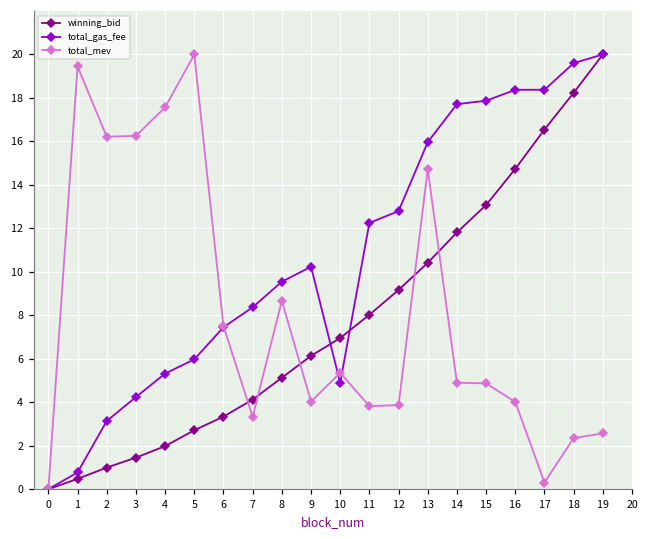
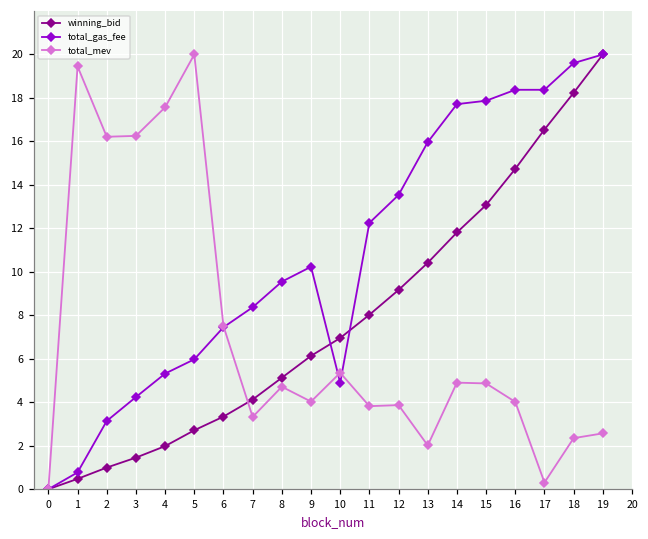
total_mev, 8: 8.7 -> 4.7
total_gas_fee, 12: 12.8 -> 13.5
total_mev, 13: 14.7 -> 2.0
